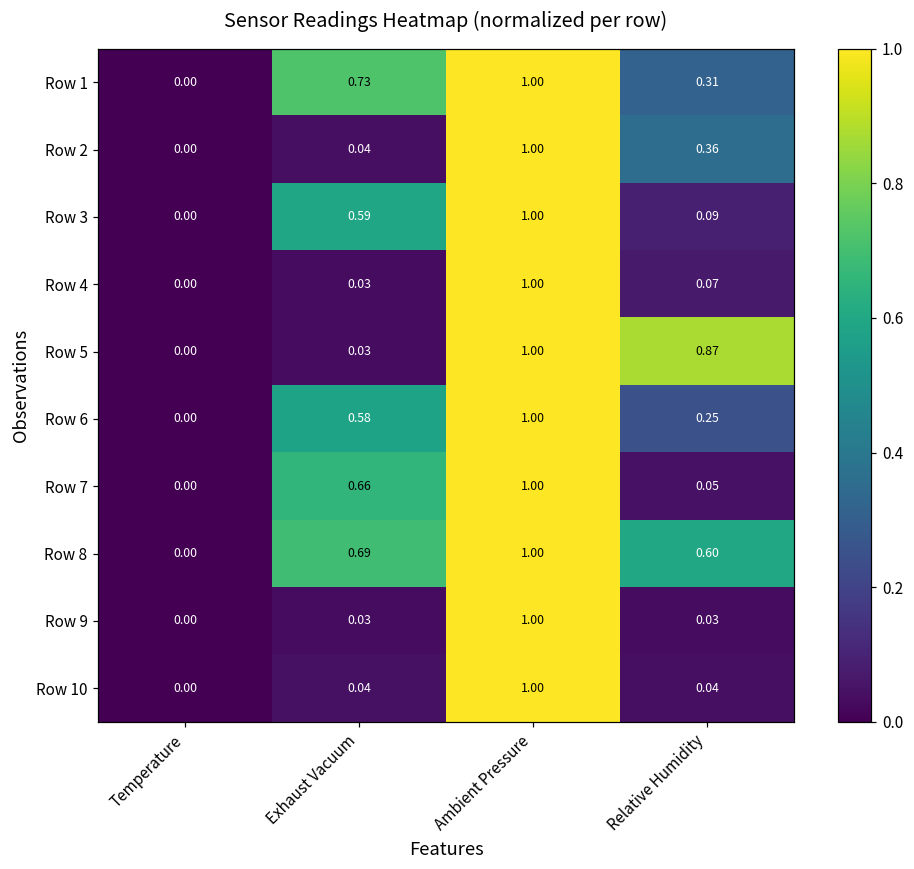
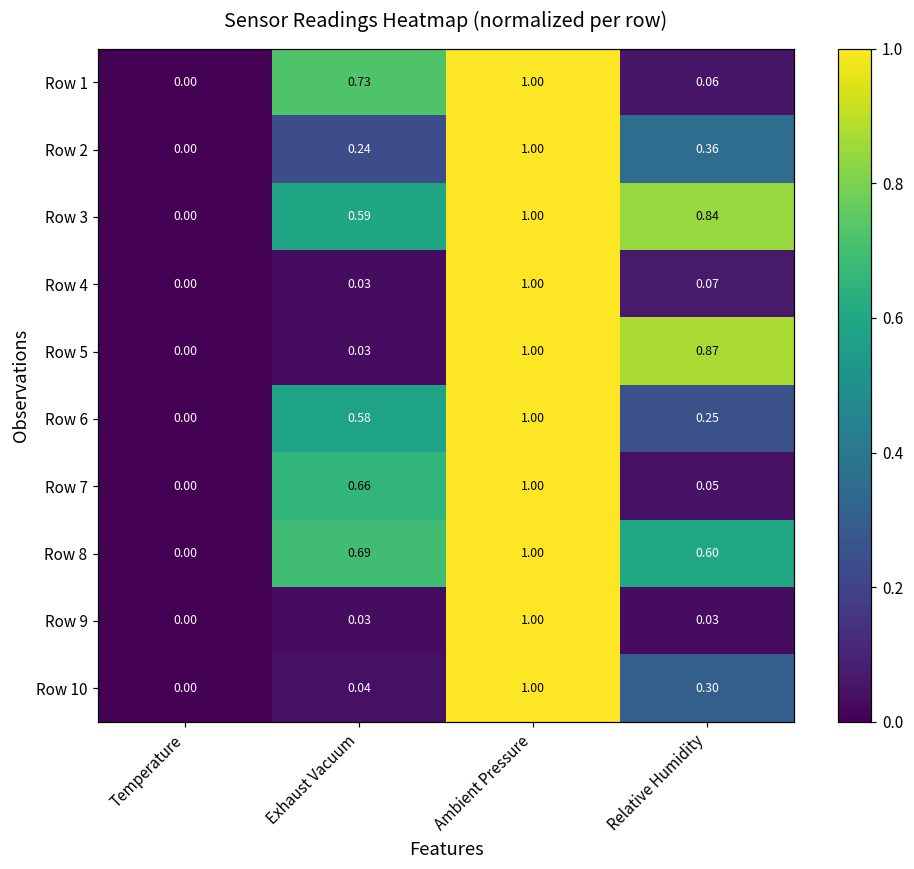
Row 1, Relative Humidity: 0.31 -> 0.06
Row 2, Exhaust Vacuum: 0.04 -> 0.24
Row 3, Relative Humidity: 0.09 -> 0.84
Row 10, Relative Humidity: 0.04 -> 0.30
